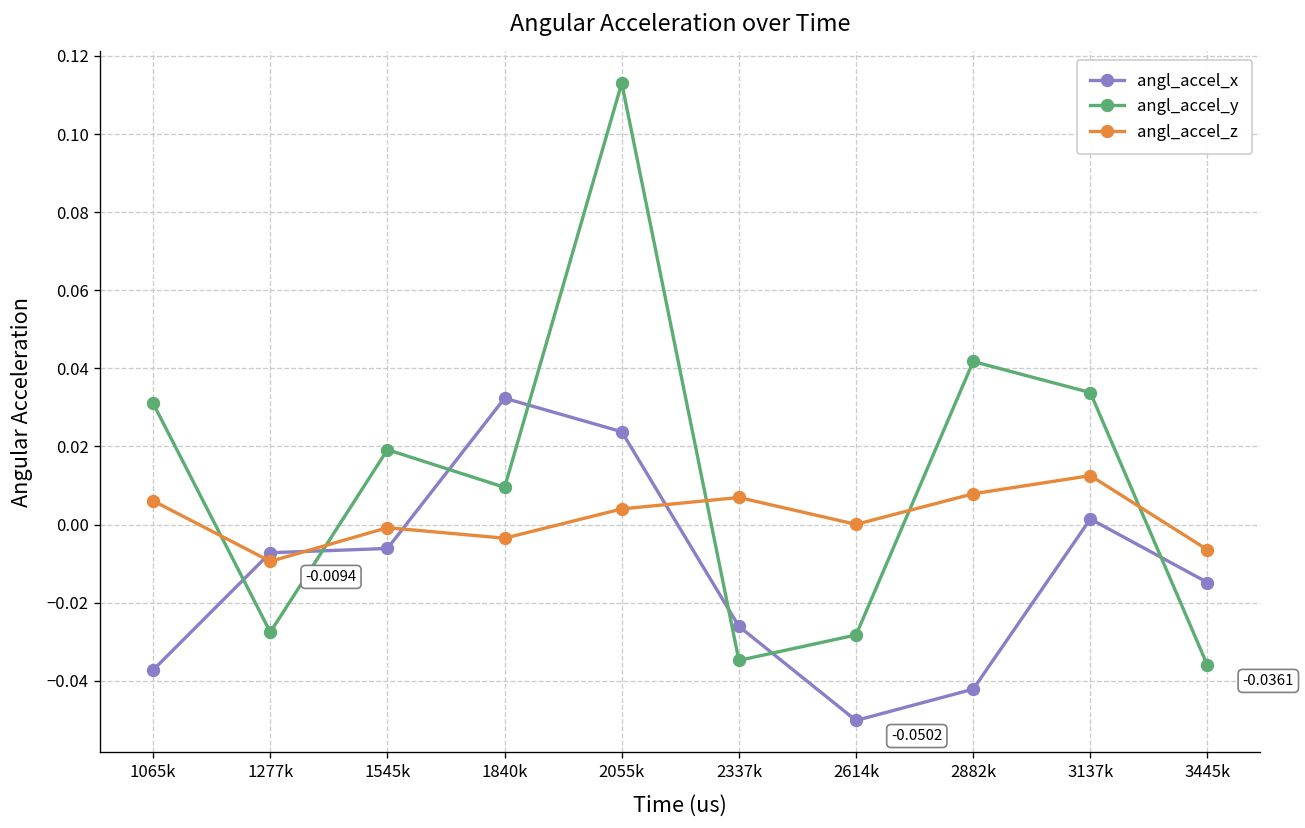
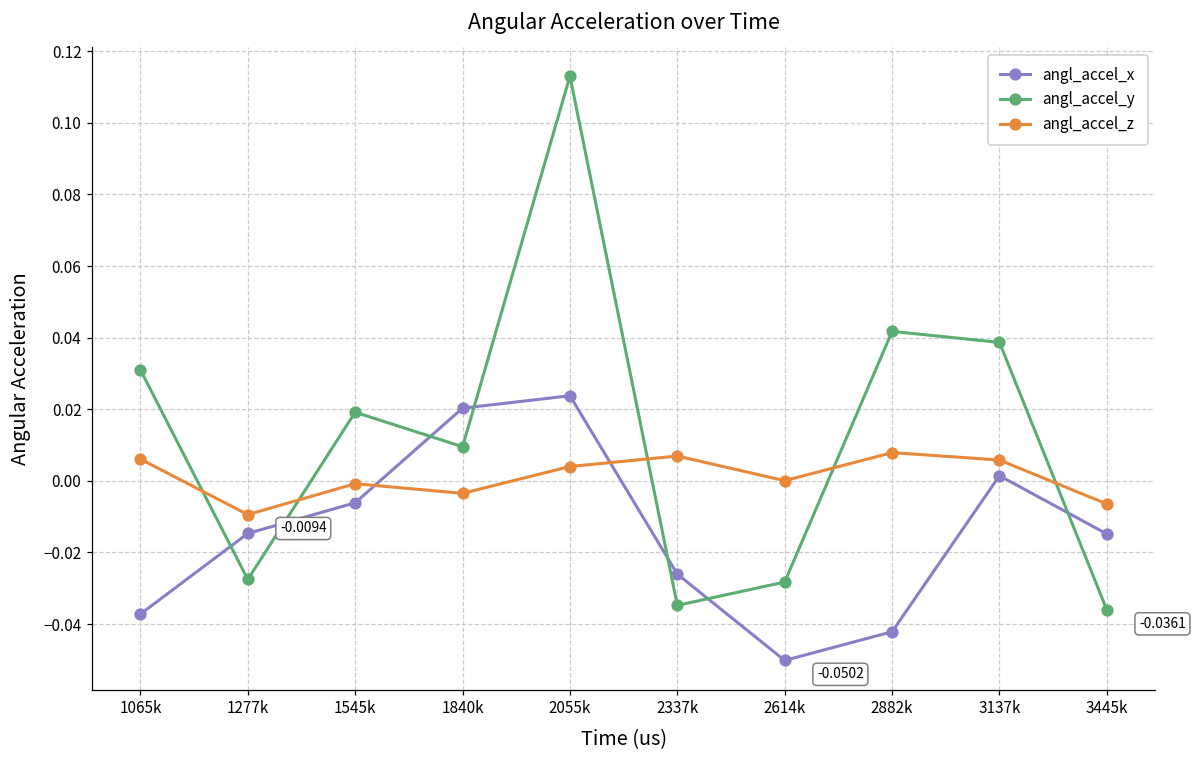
angl_accel_x, 1277k: -0.007 -> -0.015
angl_accel_x, 1840k: 0.032 -> 0.020
angl_accel_y, 3137k: 0.034 -> 0.039
angl_accel_z, 3137k: 0.013 -> 0.006
